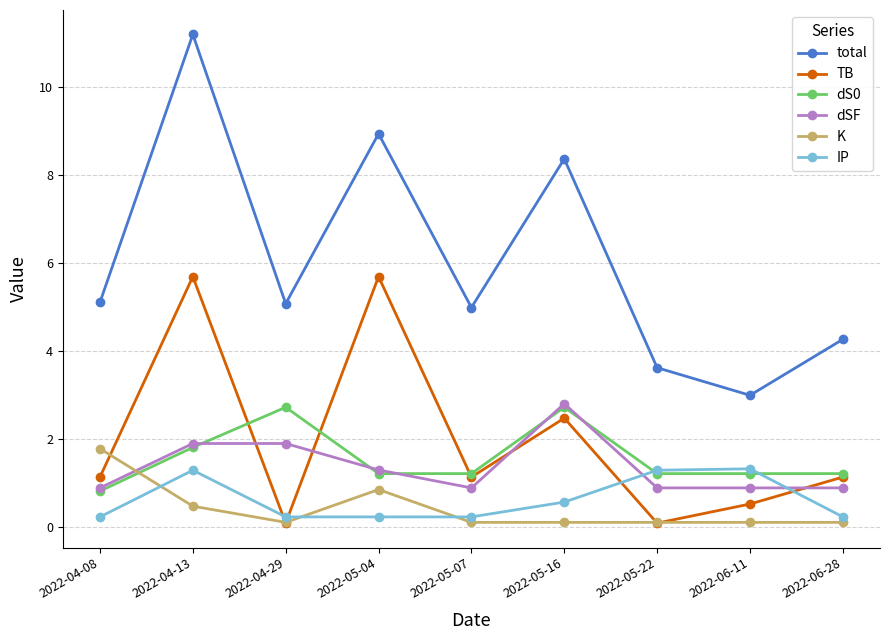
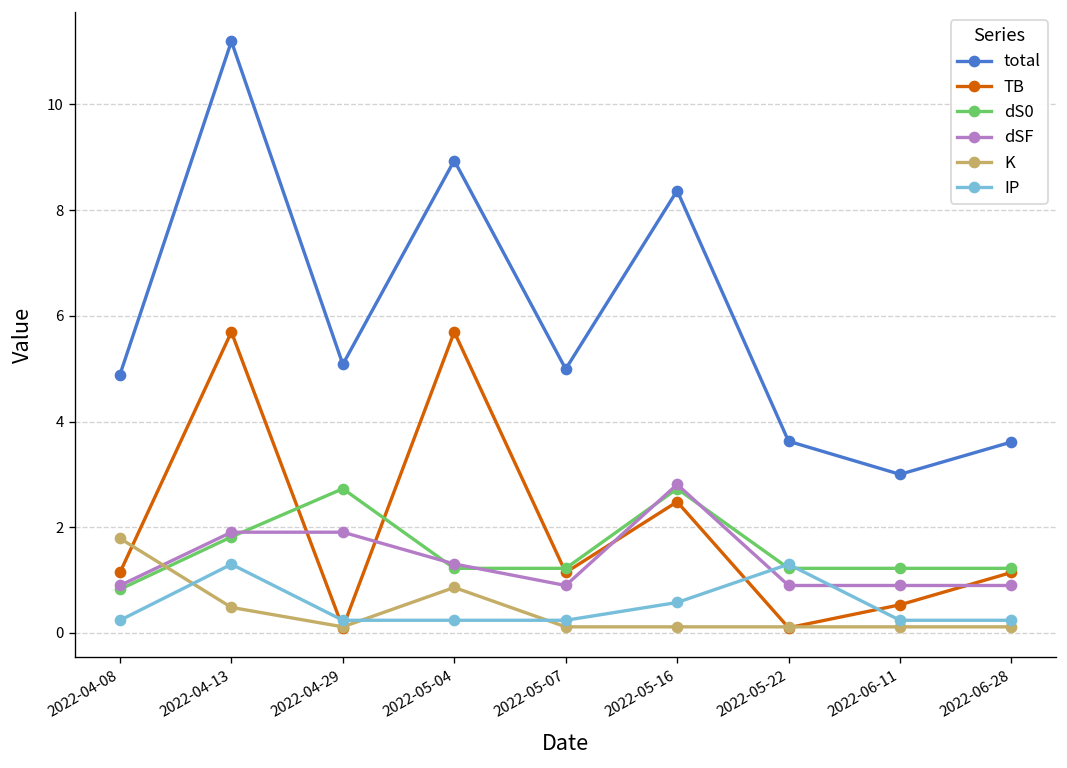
total, 2022-04-08: 5.1 -> 4.9
IP, 2022-06-11: 1.3 -> 0.2
total, 2022-06-28: 4.3 -> 3.6
